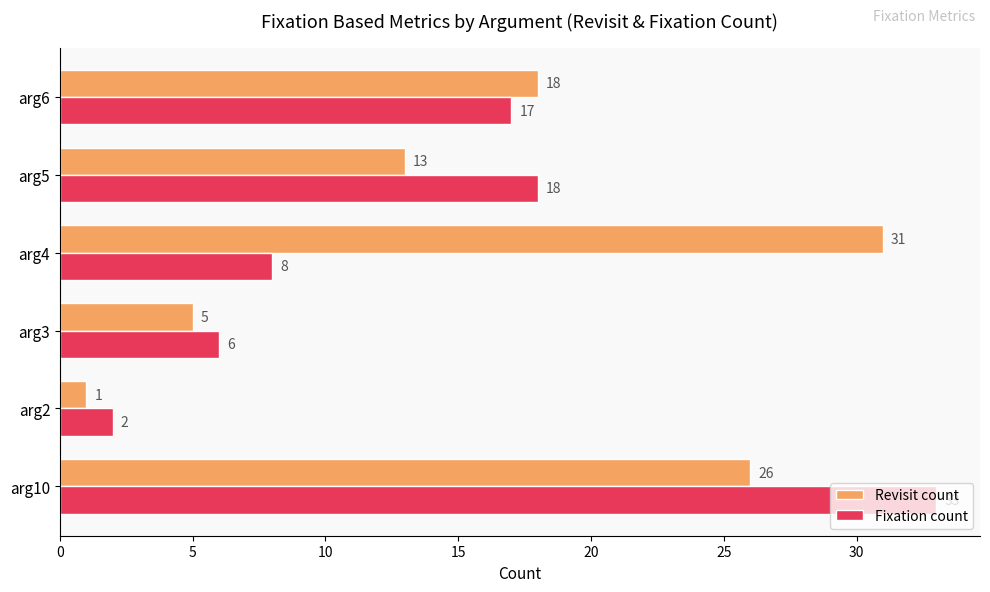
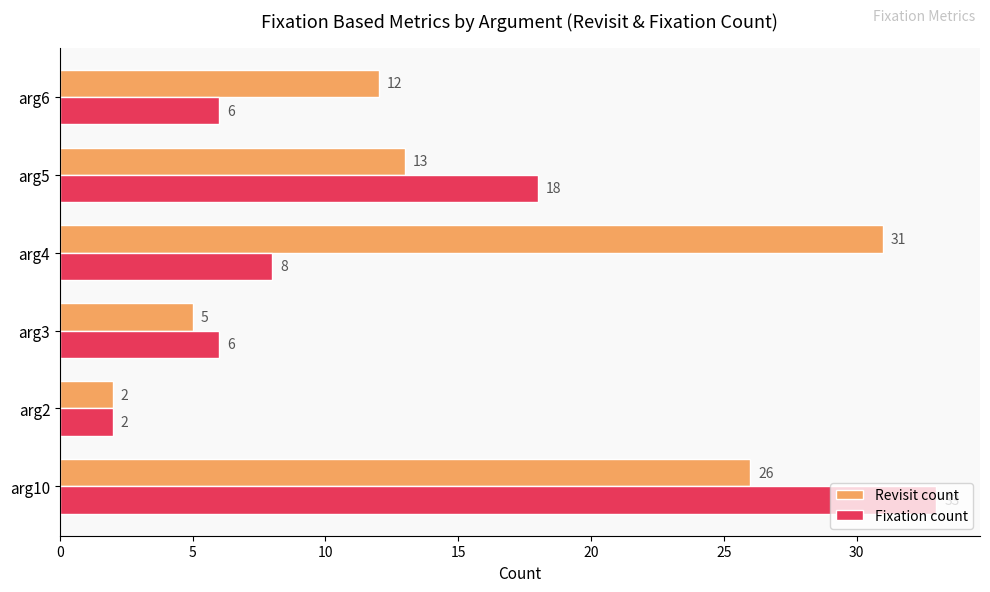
Revisit count, arg6: 18 -> 12
Fixation count, arg6: 17 -> 6
Revisit count, arg2: 1 -> 2
